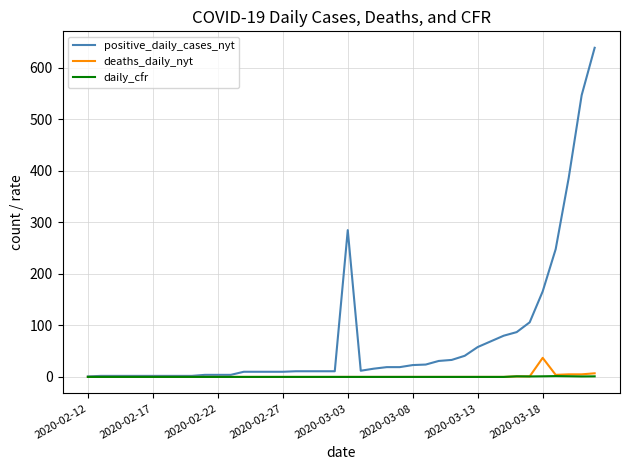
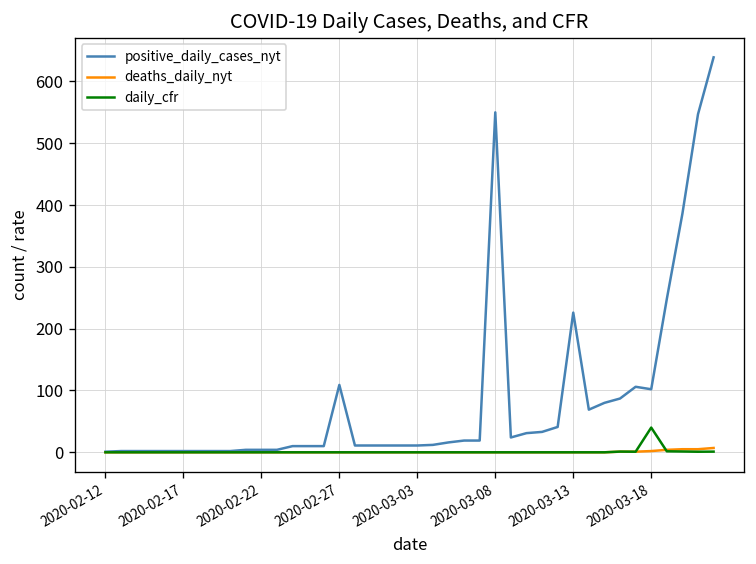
positive_daily_cases_nyt, 2020-02-27: 10 -> 110
positive_daily_cases_nyt, 2020-03-03: 290 -> 10
positive_daily_cases_nyt, 2020-03-08: 20 -> 550
positive_daily_cases_nyt, 2020-03-13: 60 -> 230
positive_daily_cases_nyt, 2020-03-18: 170 -> 100
deaths_daily_nyt, 2020-03-18: 40 -> 0
daily_cfr, 2020-03-18: 0 -> 40
